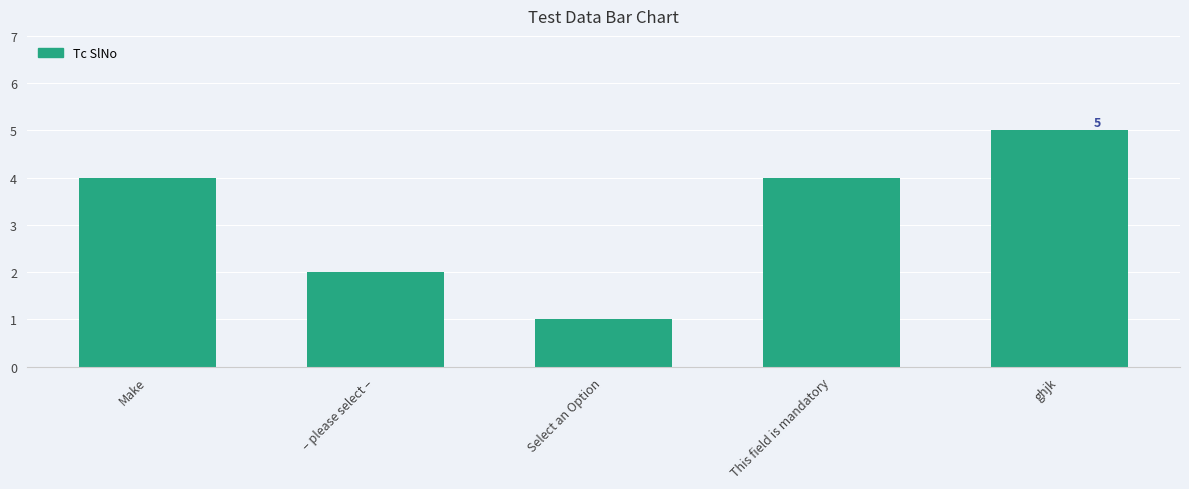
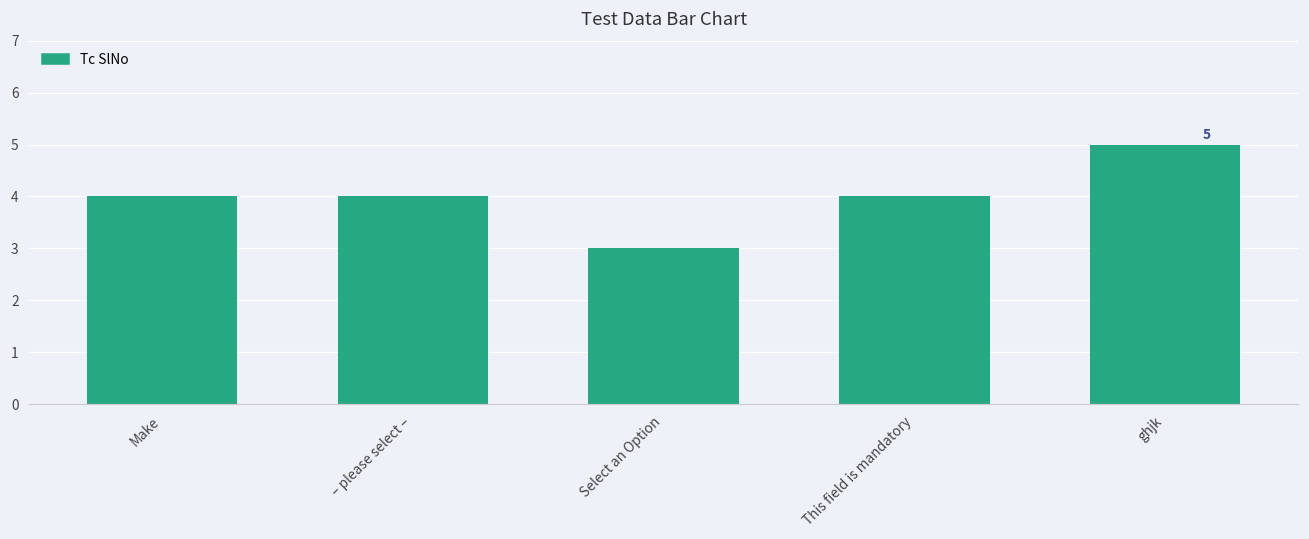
– please select –: 2 -> 4
Select an Option: 1 -> 3
